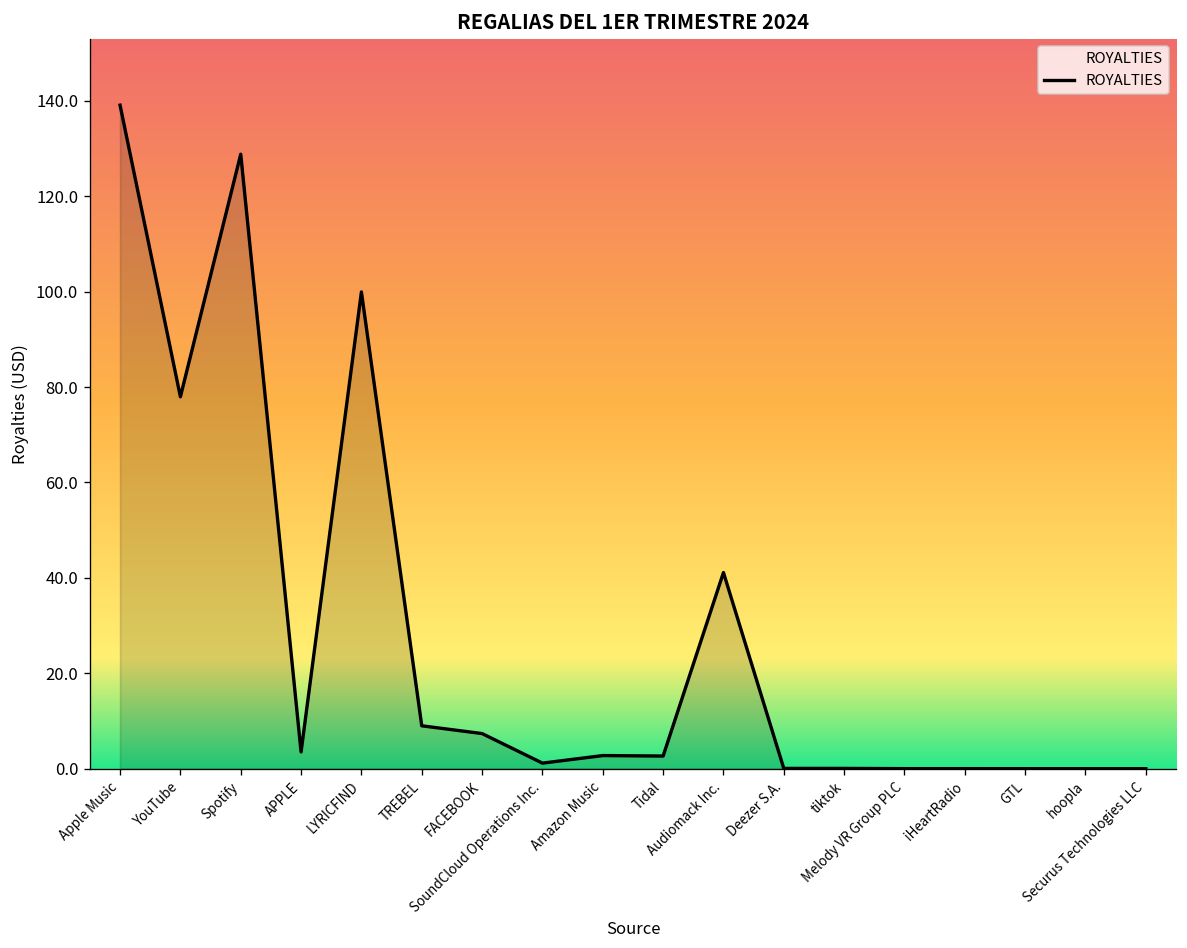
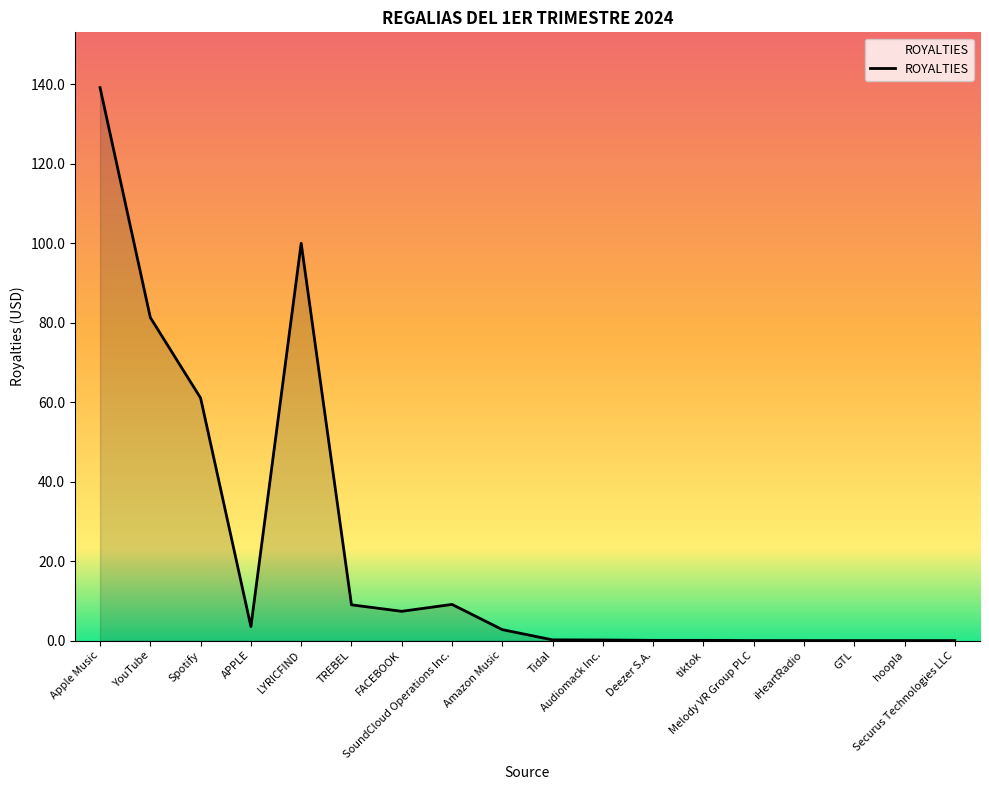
YouTube: 78 -> 81
Spotify: 129 -> 61
SoundCloud Operations Inc.: 1 -> 9
Tidal: 3 -> 0
Audiomack Inc.: 41 -> 0
